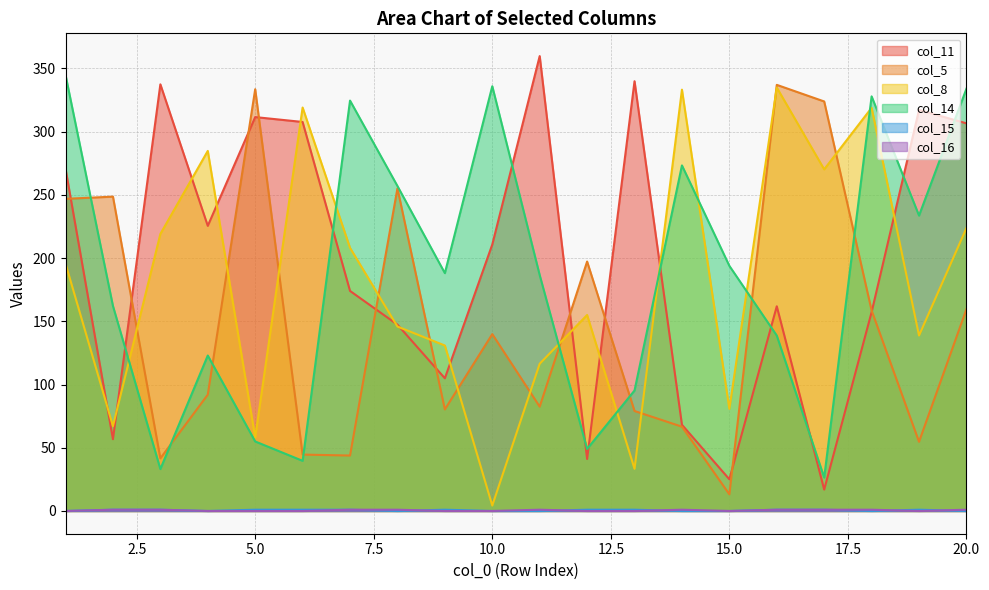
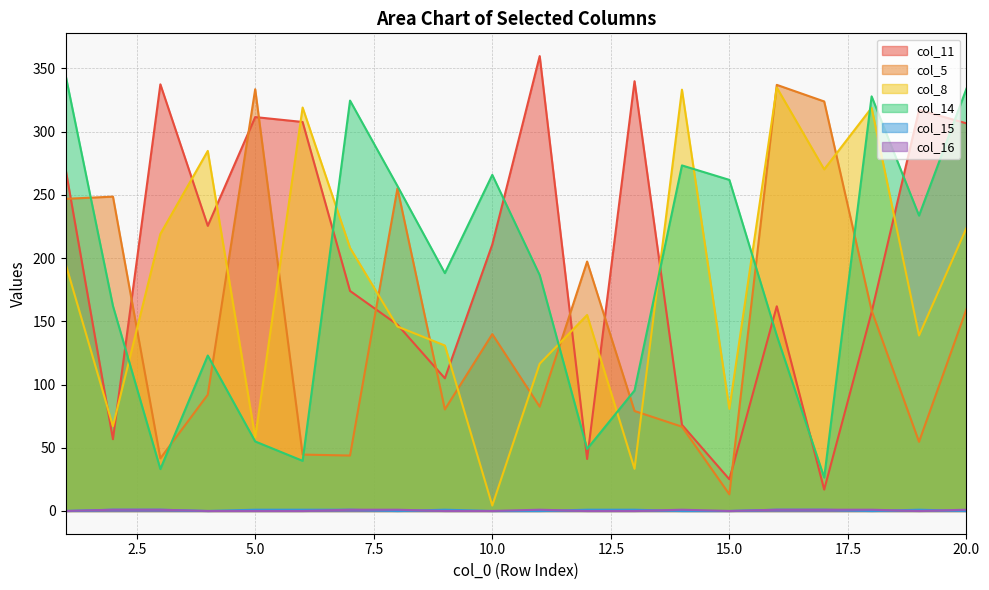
col_14, 10.0: 336 -> 266
col_14, 15.0: 194 -> 262
